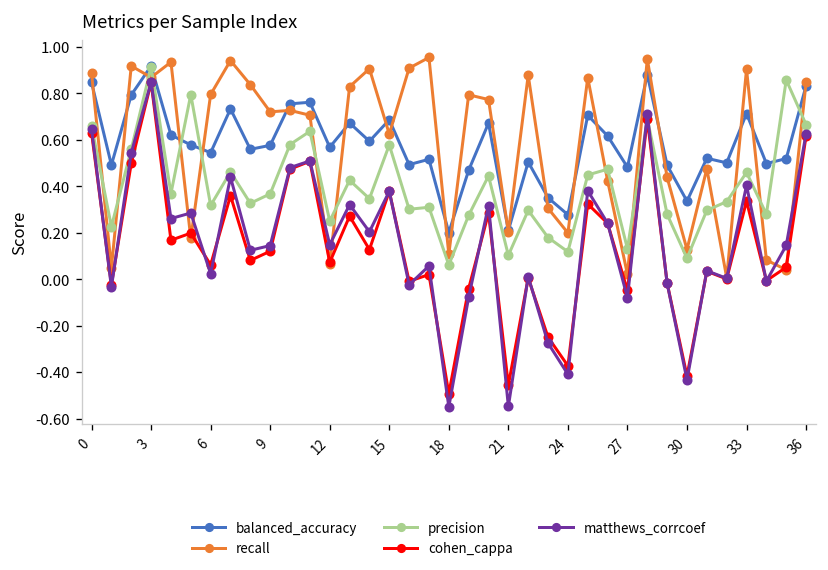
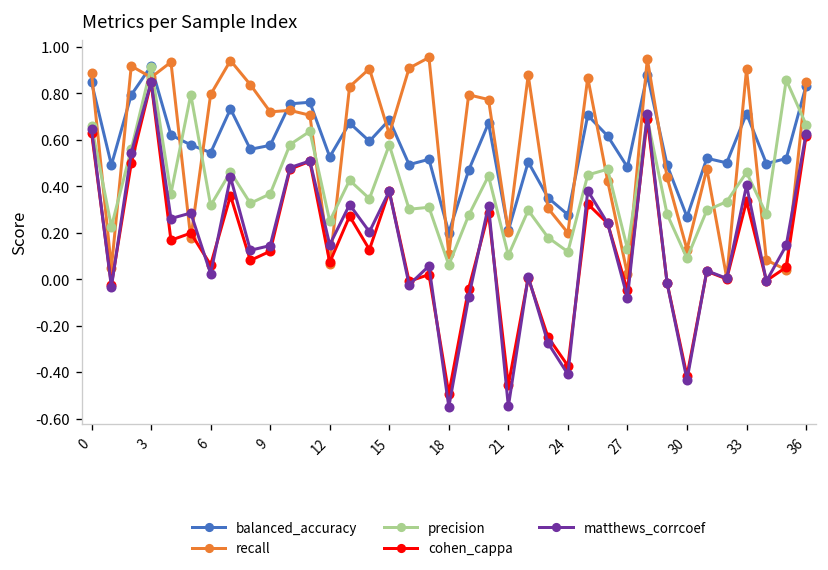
balanced_accuracy, 12: 0.57 -> 0.53
balanced_accuracy, 30: 0.34 -> 0.27
